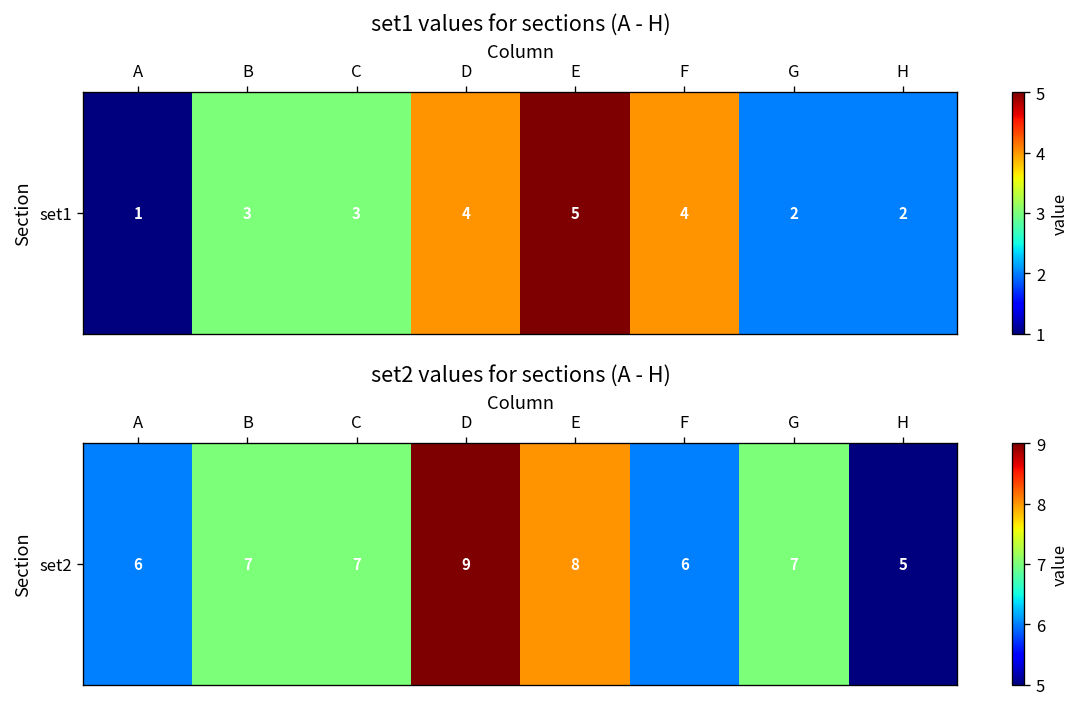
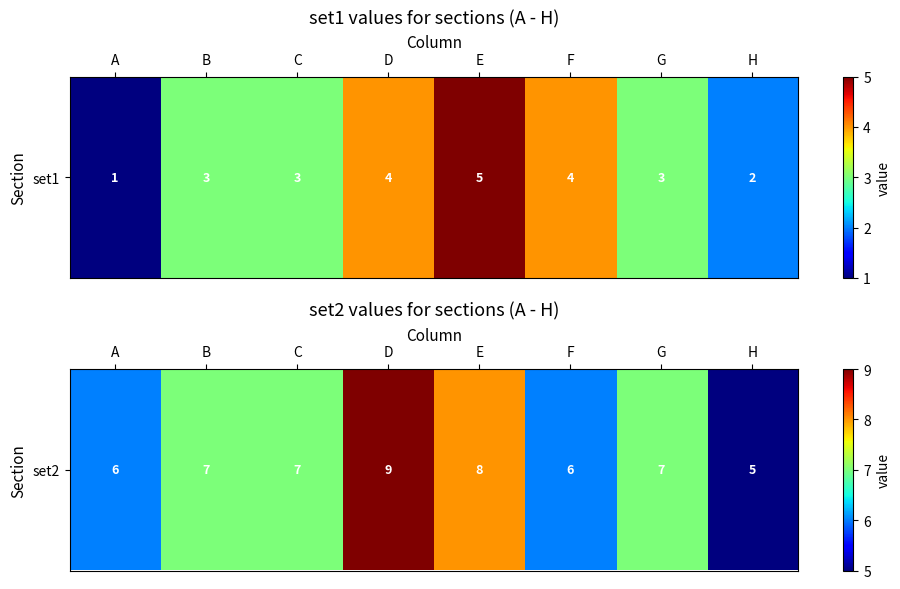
set1 values for sections (A - H), set1, G: 2 -> 3
